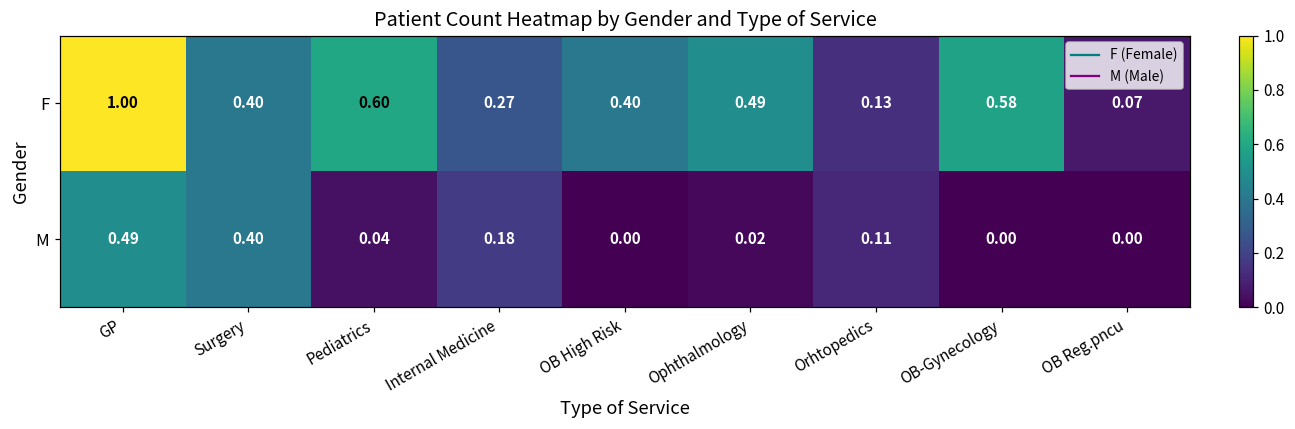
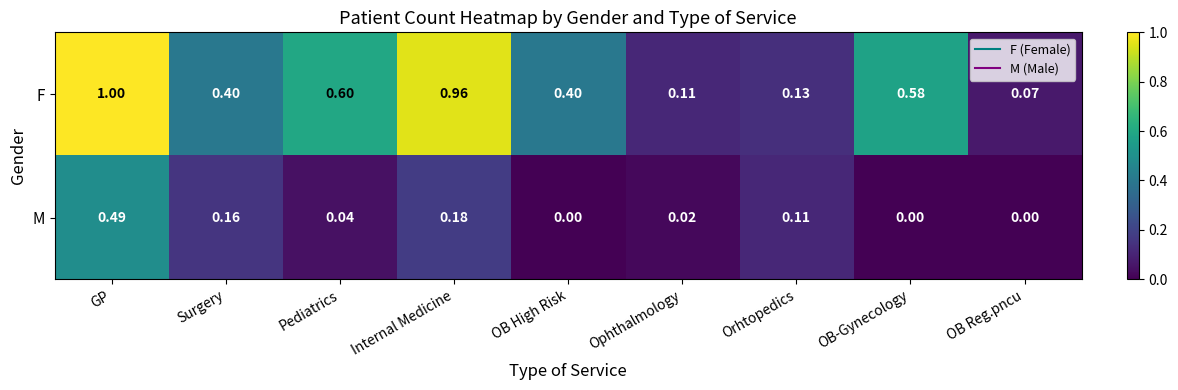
F, Internal Medicine: 0.27 -> 0.96
F, Ophthalmology: 0.49 -> 0.11
M, Surgery: 0.40 -> 0.16
